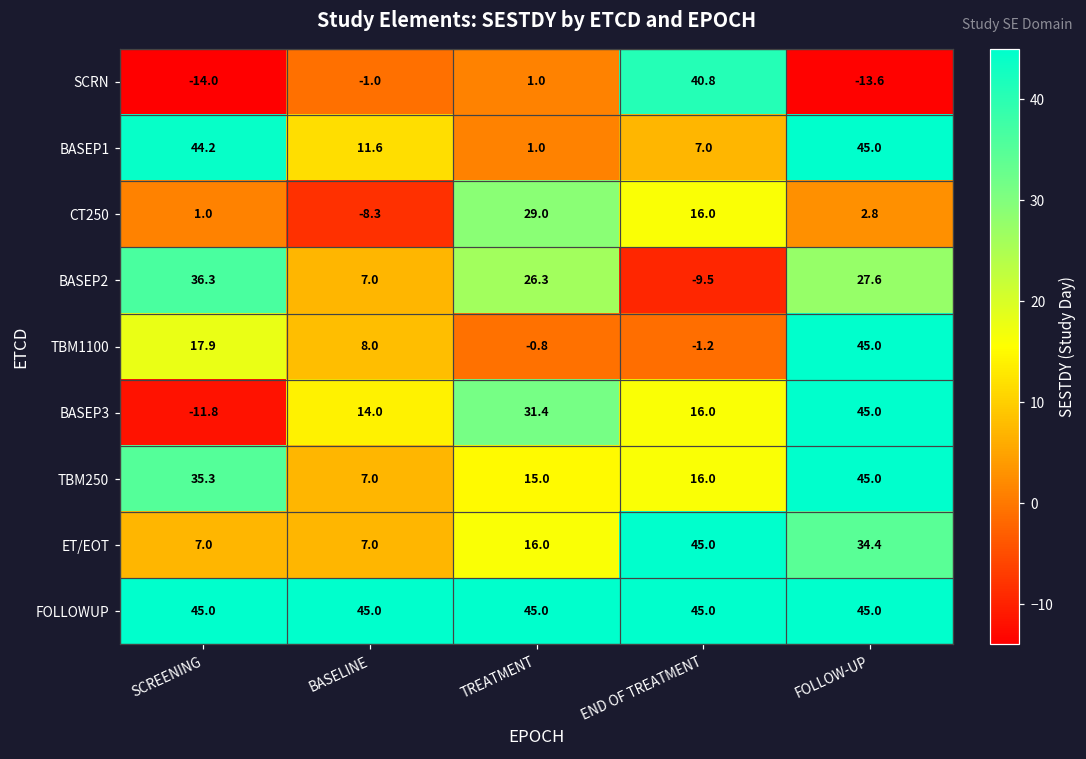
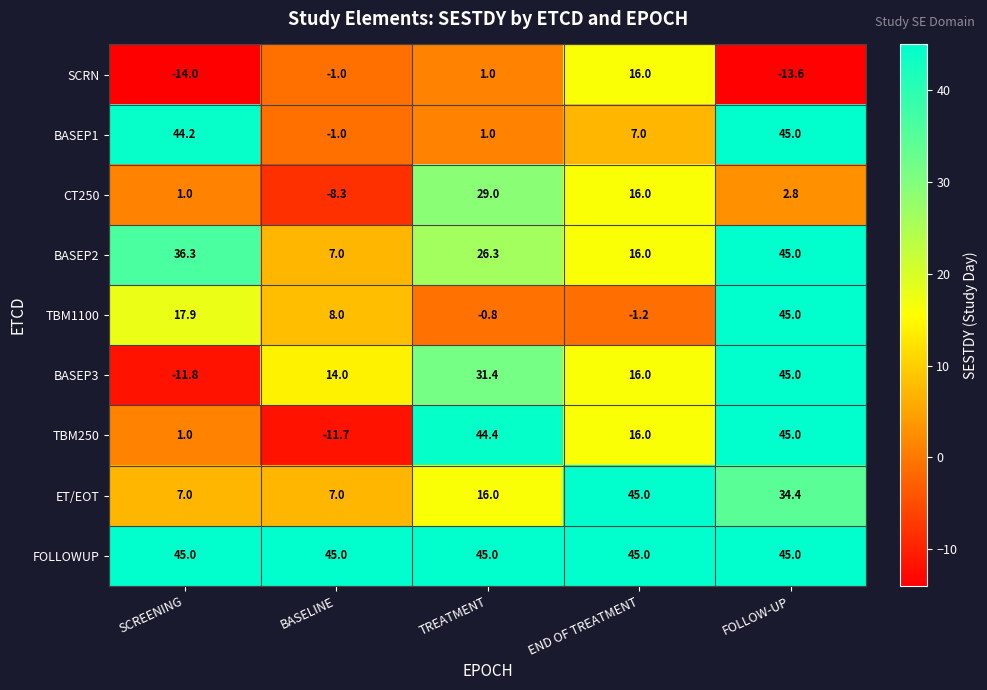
SCRN, END OF TREATMENT: 40.8 -> 16.0
BASEP1, BASELINE: 11.6 -> -1.0
BASEP2, END OF TREATMENT: -9.5 -> 16.0
BASEP2, FOLLOW-UP: 27.6 -> 45.0
TBM250, SCREENING: 35.3 -> 1.0
TBM250, BASELINE: 7.0 -> -11.7
TBM250, TREATMENT: 15.0 -> 44.4
